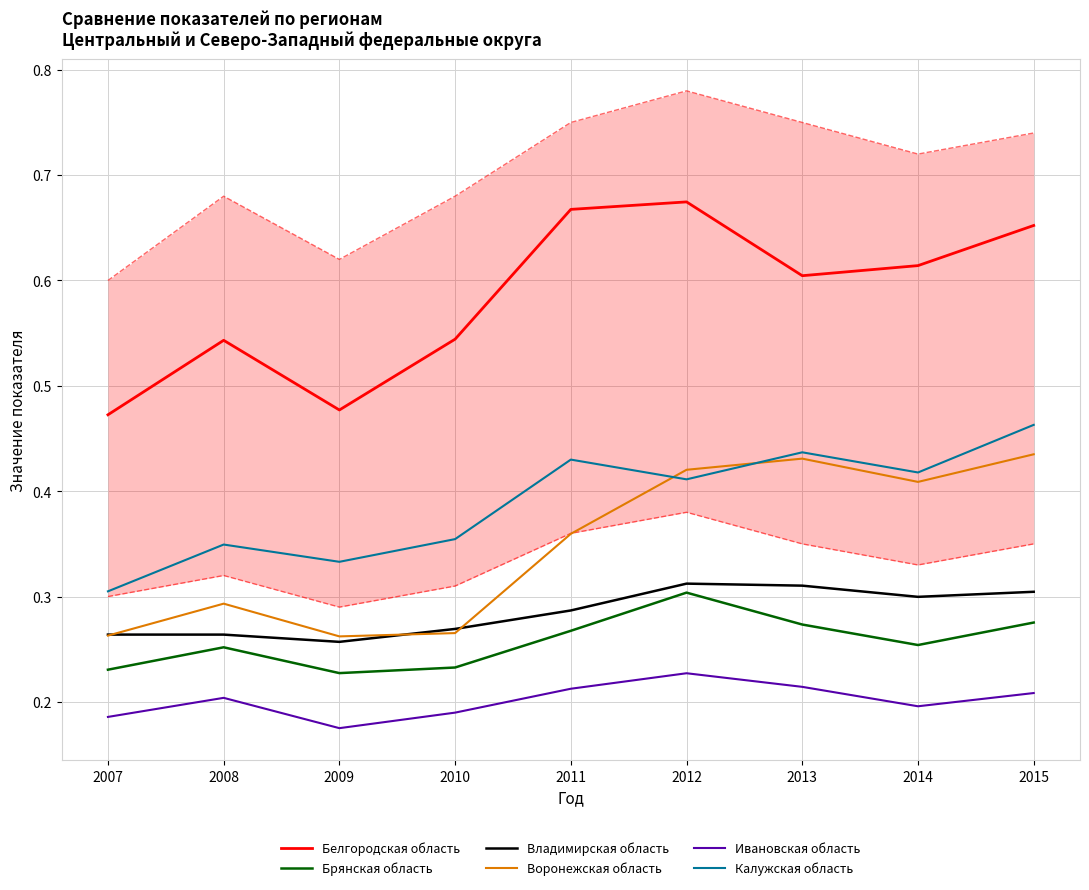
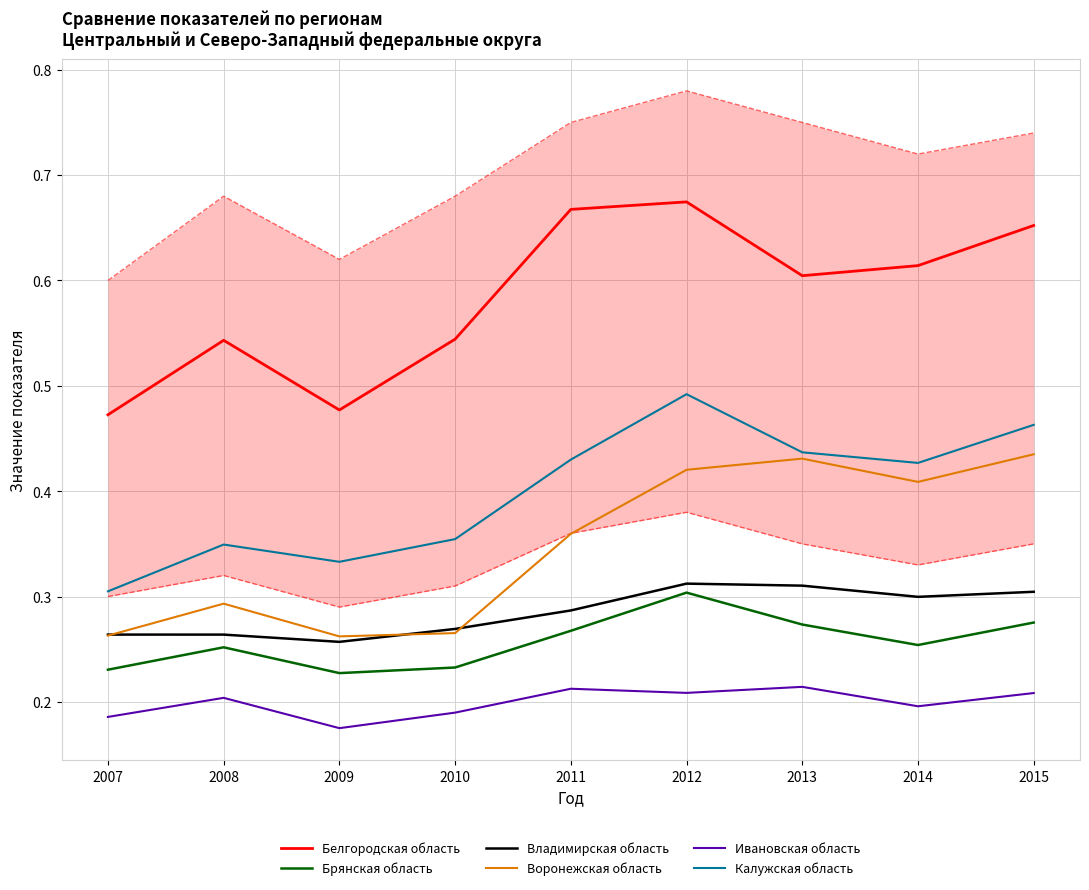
Ивановская область, 2012: 0.227 -> 0.209
Калужская область, 2012: 0.411 -> 0.492
Калужская область, 2014: 0.418 -> 0.427
